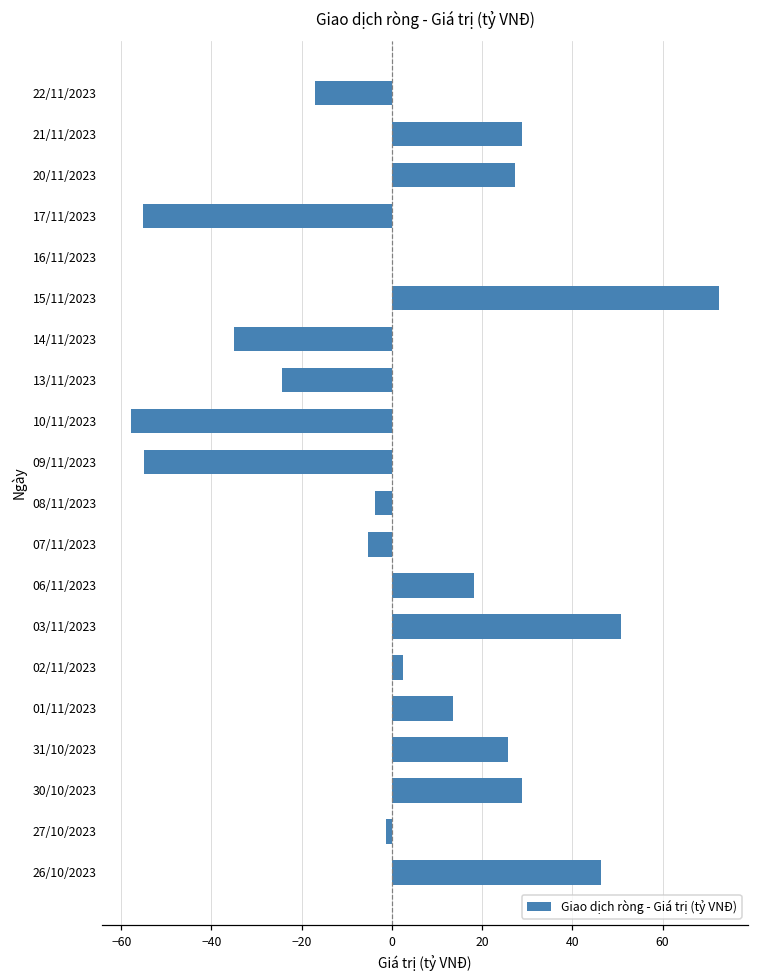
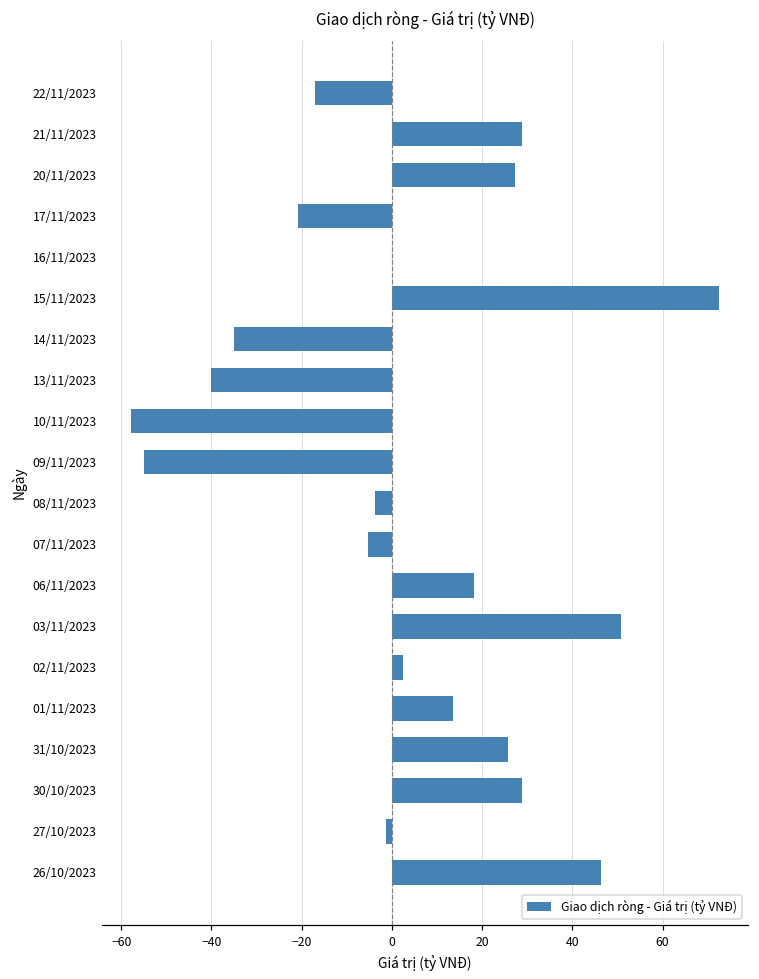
17/11/2023: -55 -> -21
13/11/2023: -24 -> -40
